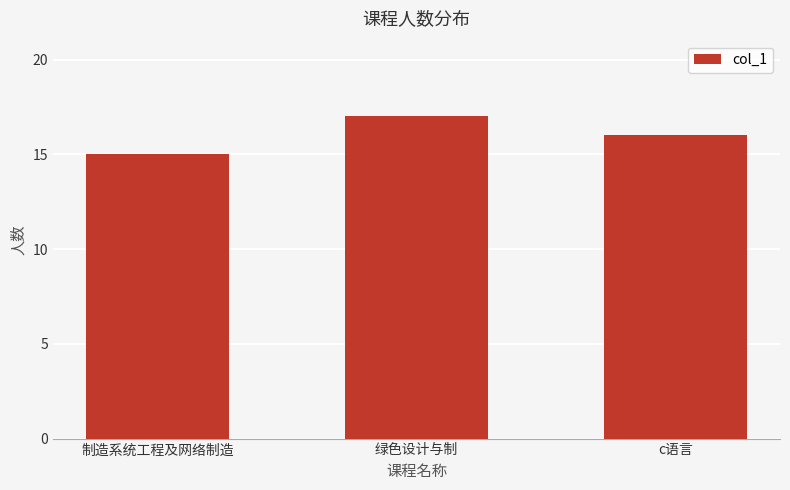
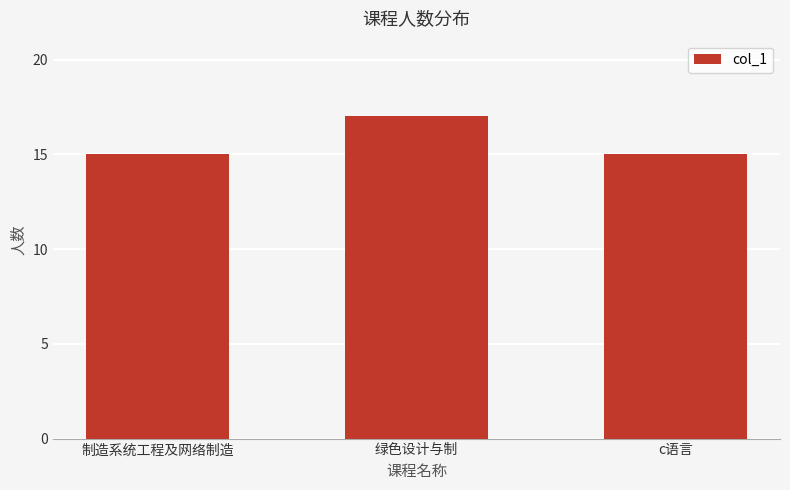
c语言: 16 -> 15
